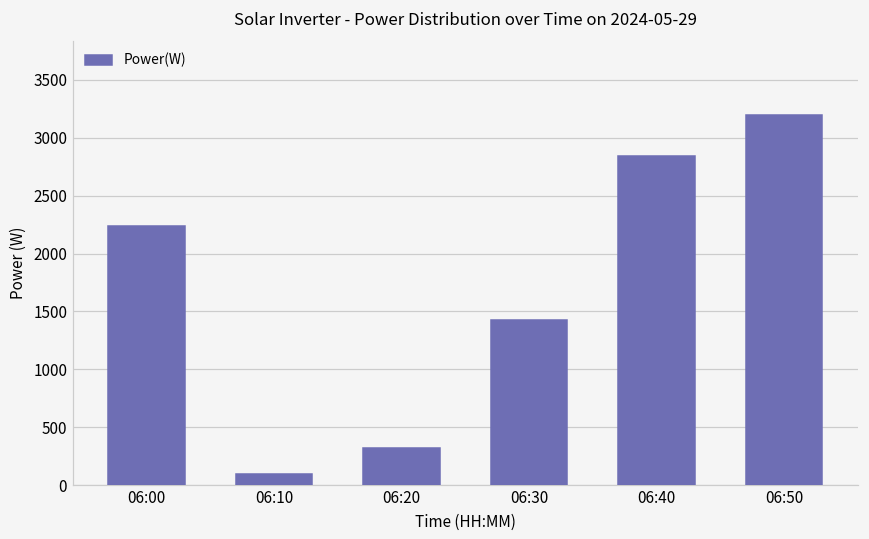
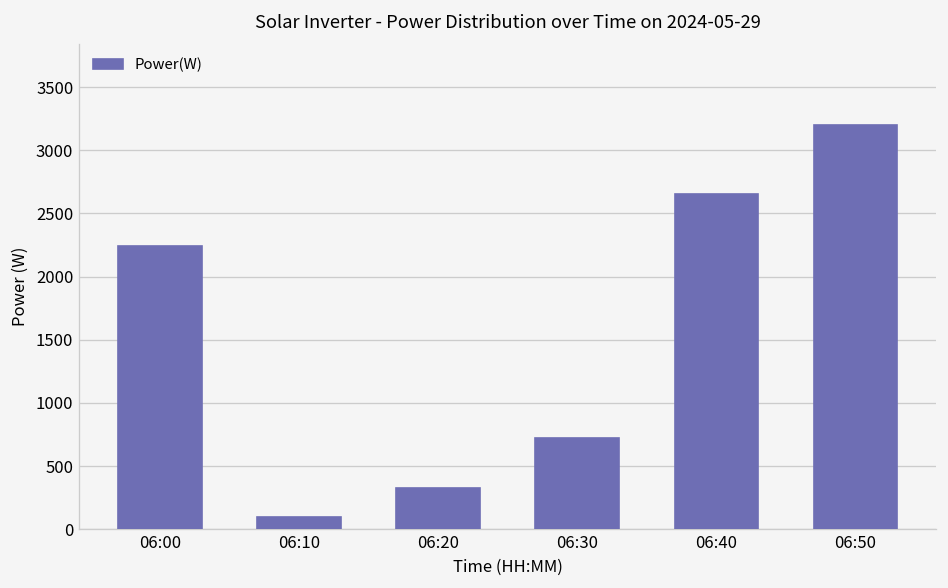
06:30: 1430 -> 730
06:40: 2840 -> 2650
